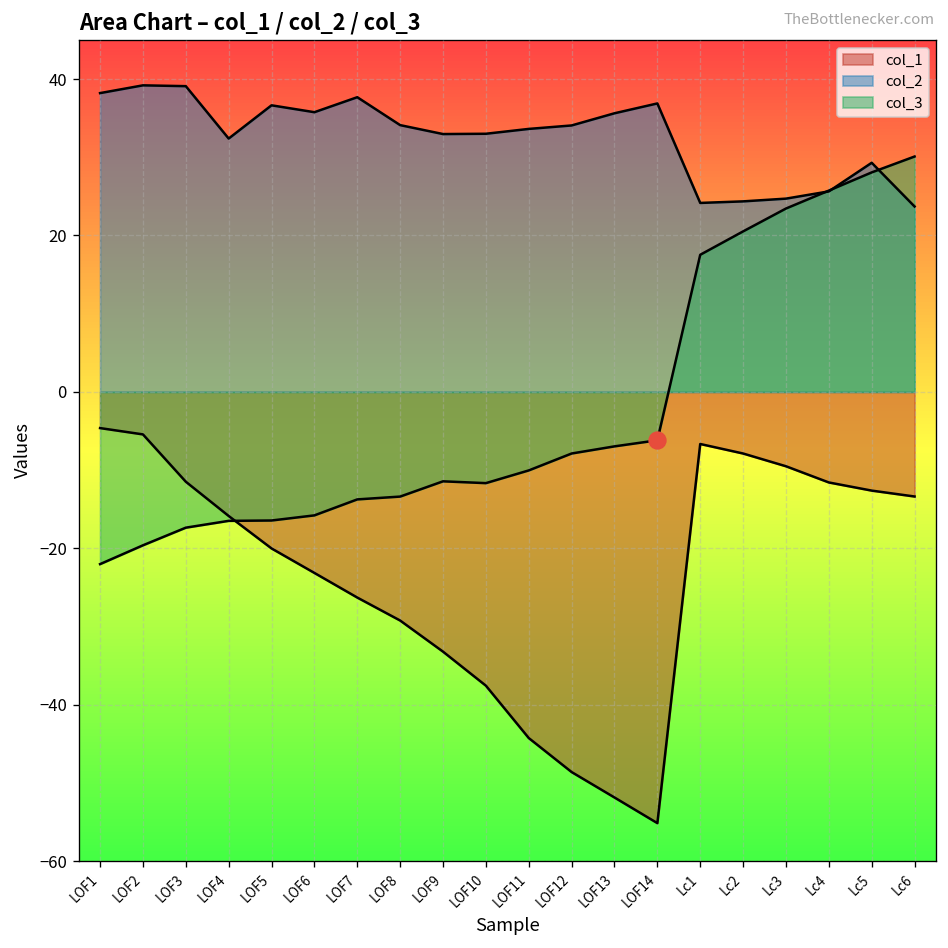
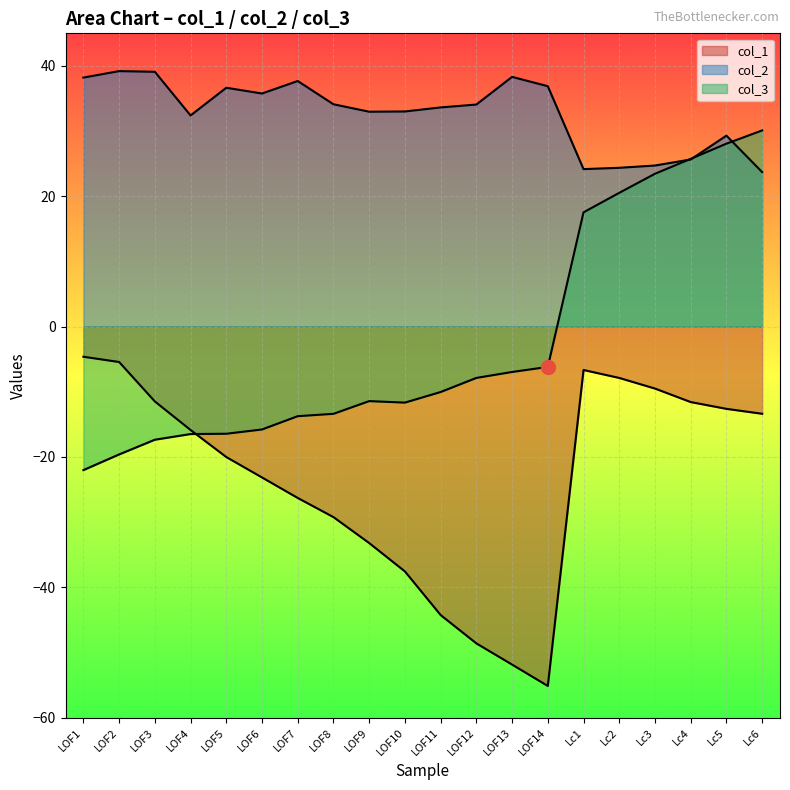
col_2, LOF13: 36 -> 38
